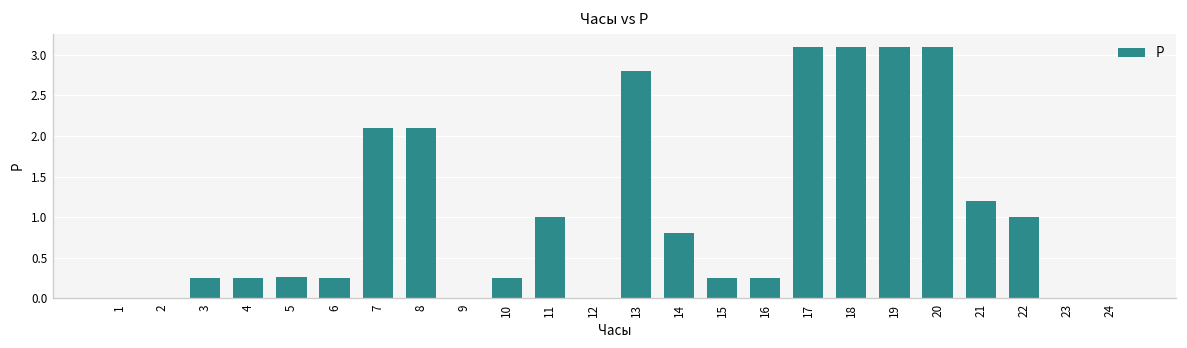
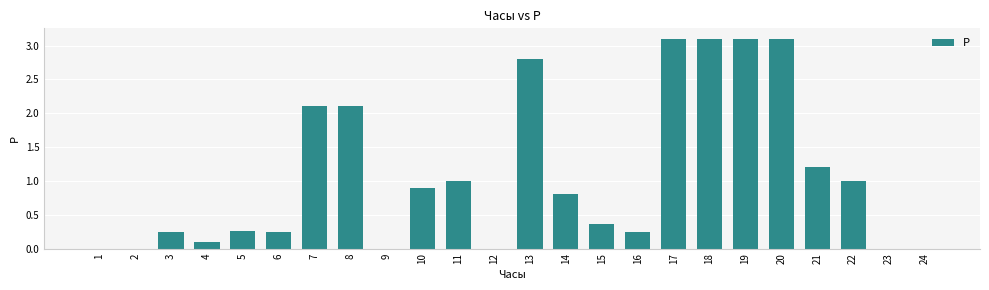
4: 0.3 -> 0.1
10: 0.3 -> 0.9
15: 0.3 -> 0.4
